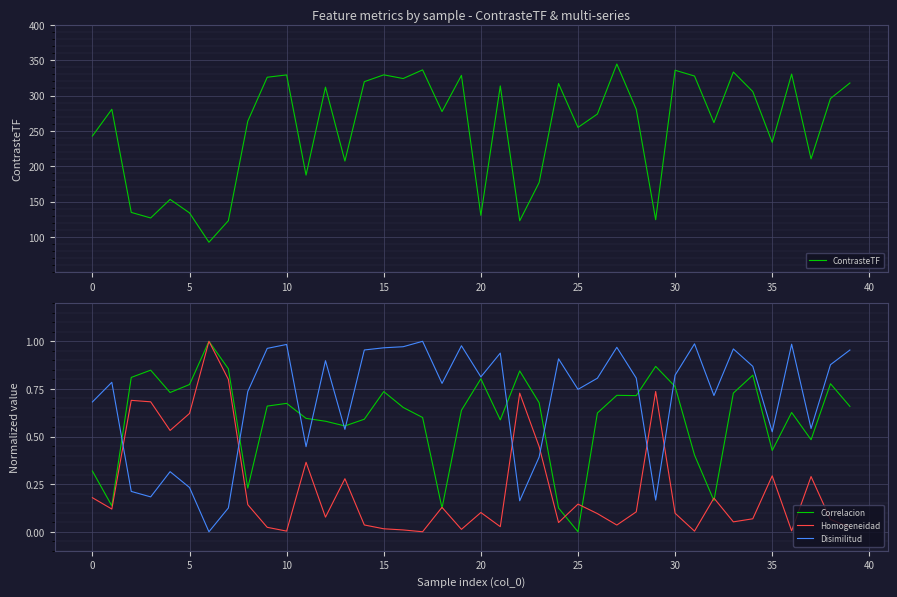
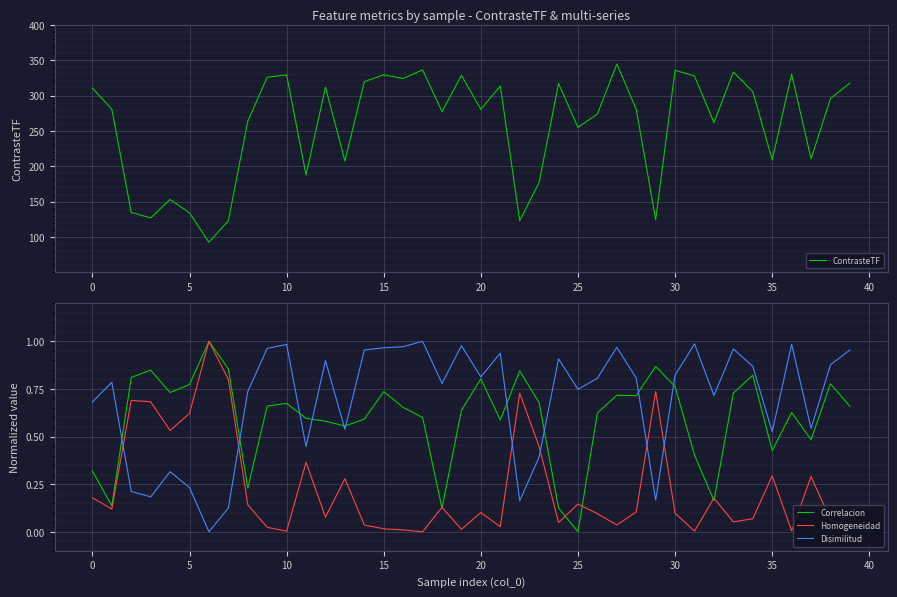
Feature metrics by sample - ContrasteTF & multi-series, 0: 240 -> 310
Feature metrics by sample - ContrasteTF & multi-series, 20: 130 -> 280
Feature metrics by sample - ContrasteTF & multi-series, 35: 230 -> 210
